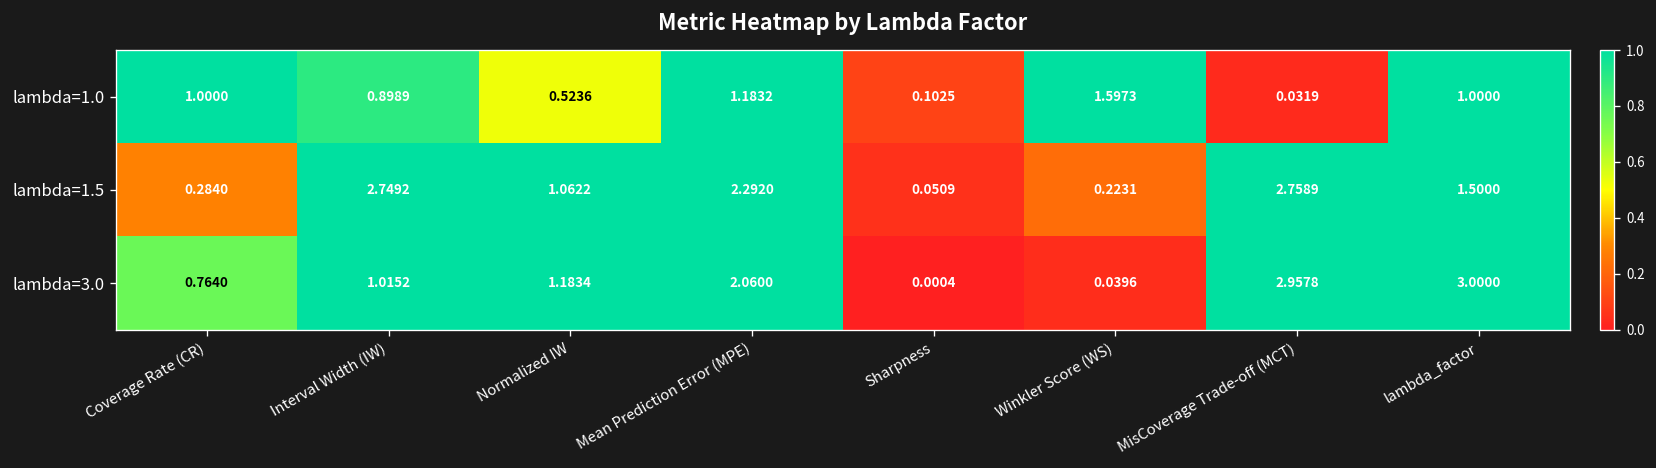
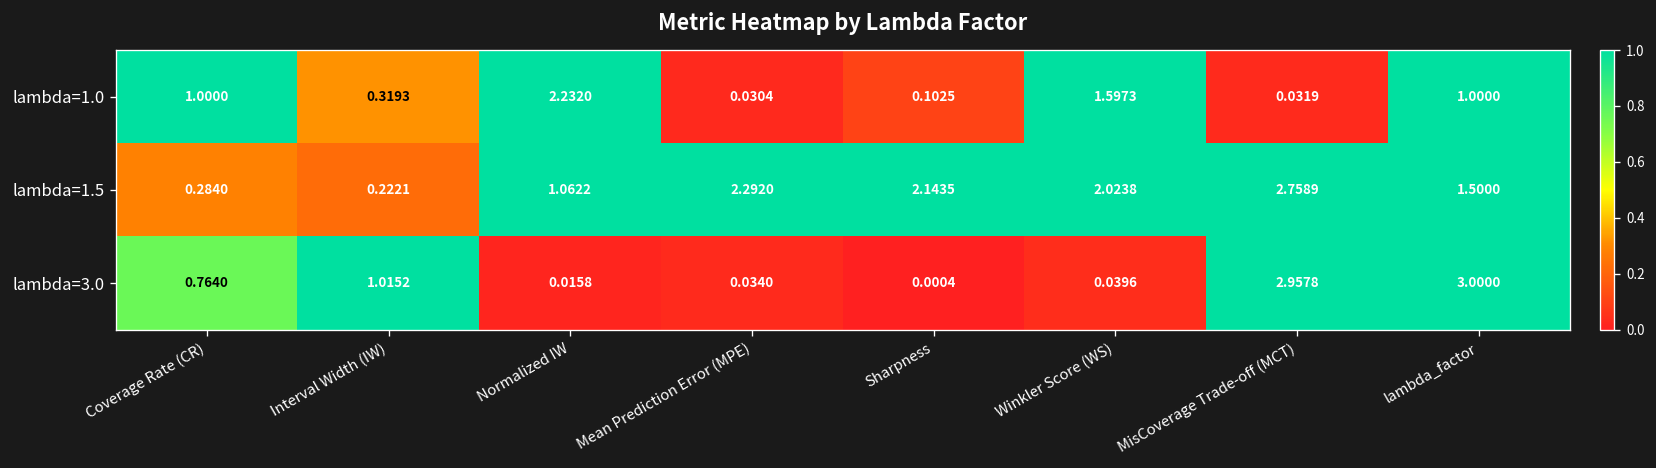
lambda=1.0, Interval Width (IW): 0.8989 -> 0.3193
lambda=1.0, Normalized IW: 0.5236 -> 2.2320
lambda=1.0, Mean Prediction Error (MPE): 1.1832 -> 0.0304
lambda=1.5, Interval Width (IW): 2.7492 -> 0.2221
lambda=1.5, Sharpness: 0.0509 -> 2.1435
lambda=1.5, Winkler Score (WS): 0.2231 -> 2.0238
lambda=3.0, Normalized IW: 1.1834 -> 0.0158
lambda=3.0, Mean Prediction Error (MPE): 2.0600 -> 0.0340
